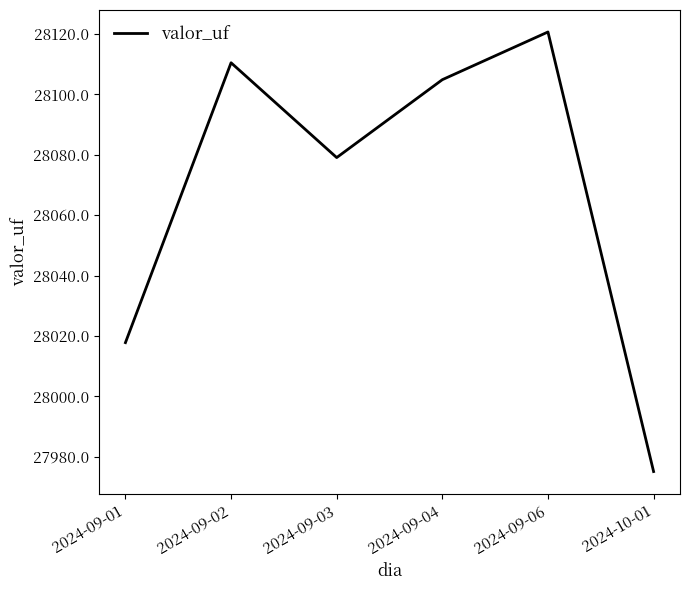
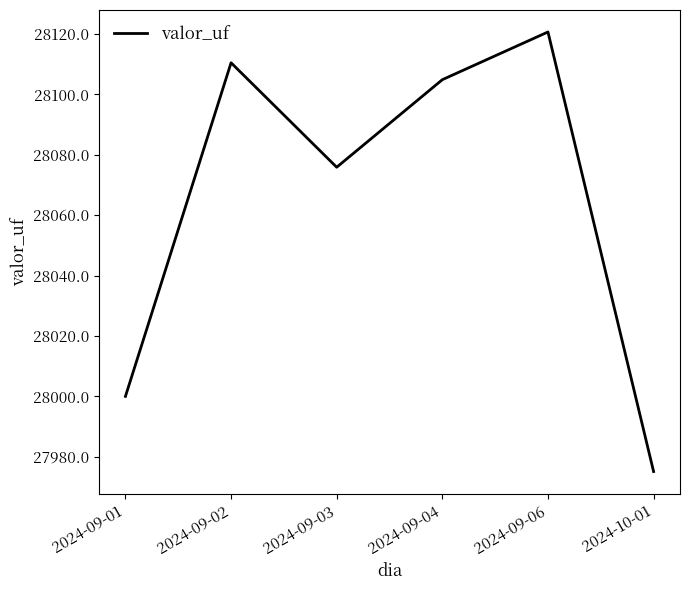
2024-09-01: 28018 -> 28000
2024-09-03: 28079 -> 28076
